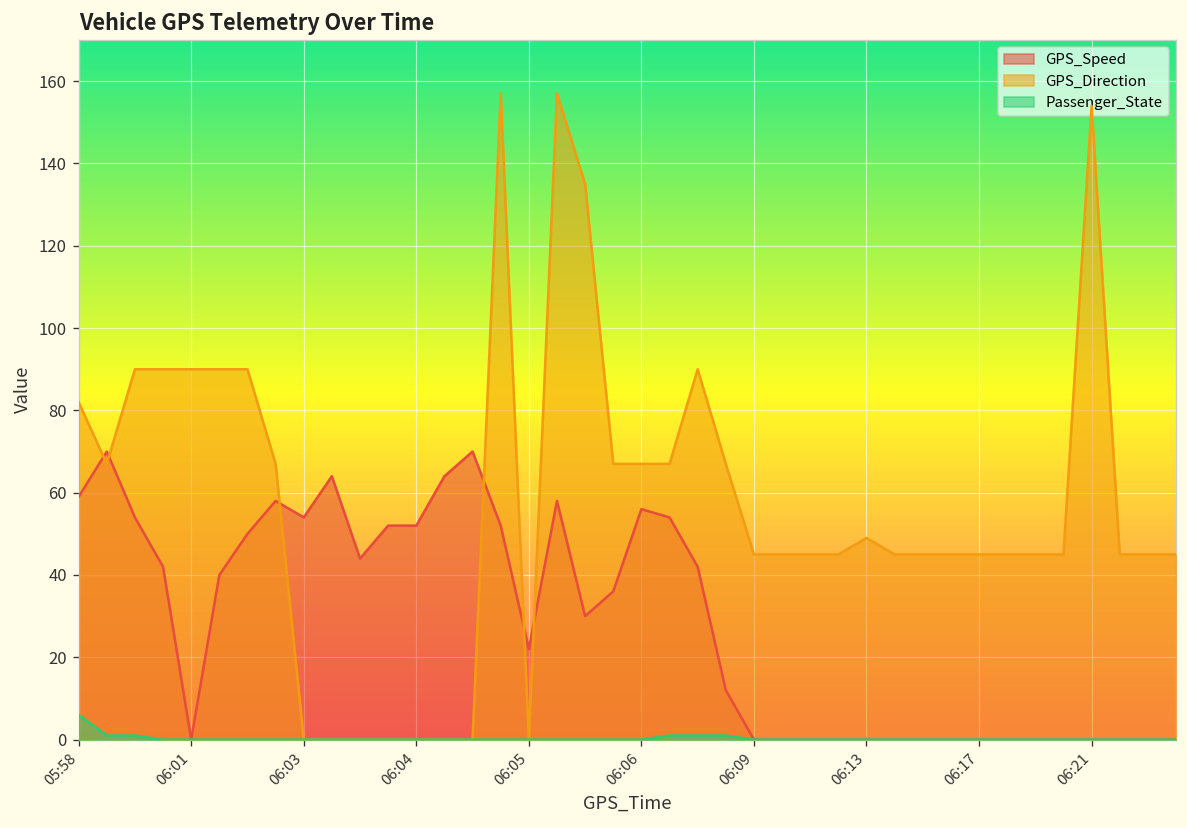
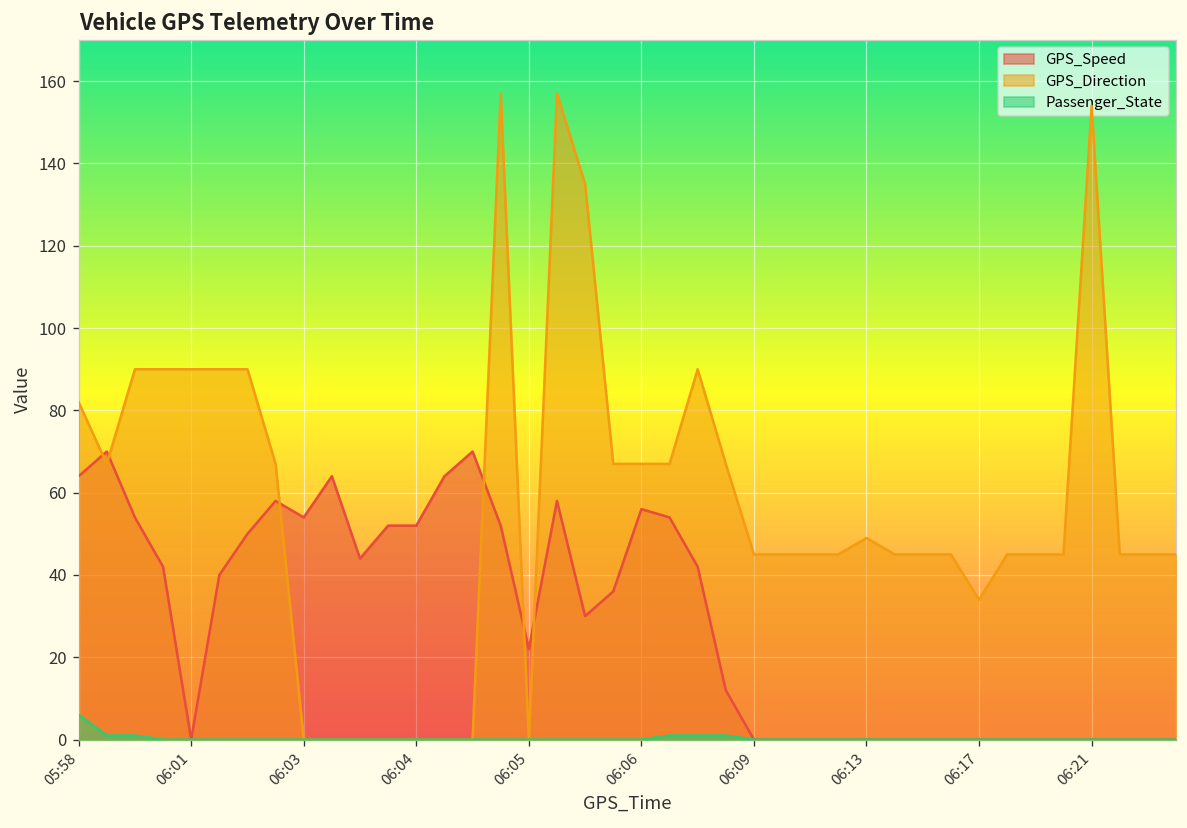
GPS_Speed, 05:58: 59 -> 64
GPS_Direction, 06:17: 45 -> 34
